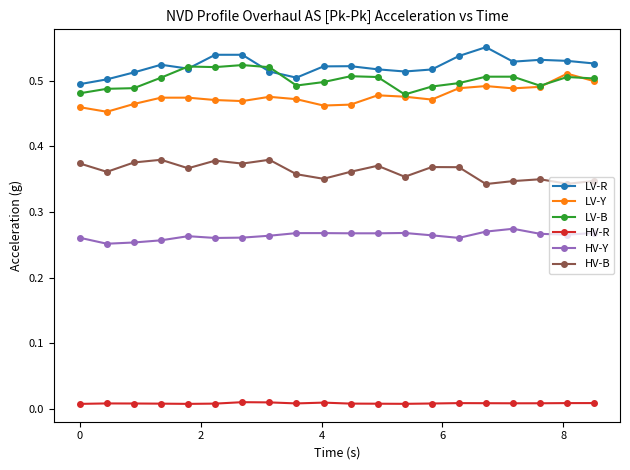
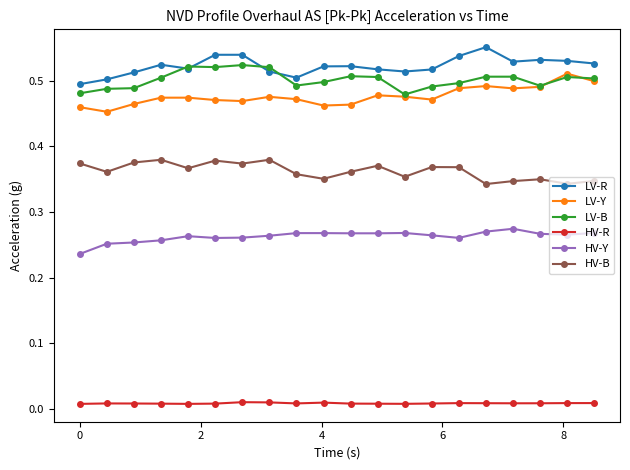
HV-Y, 0: 0.26 -> 0.24
